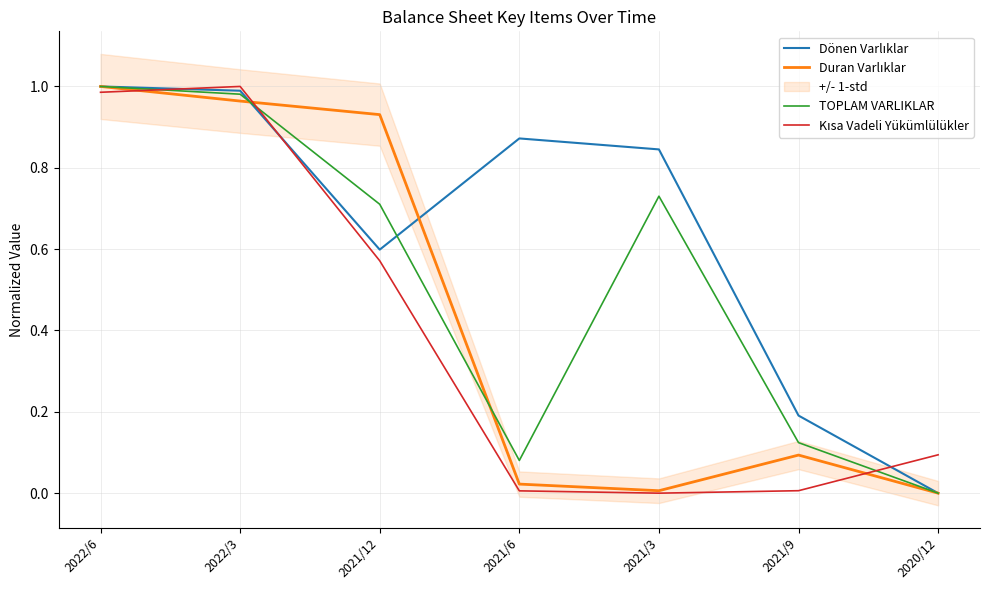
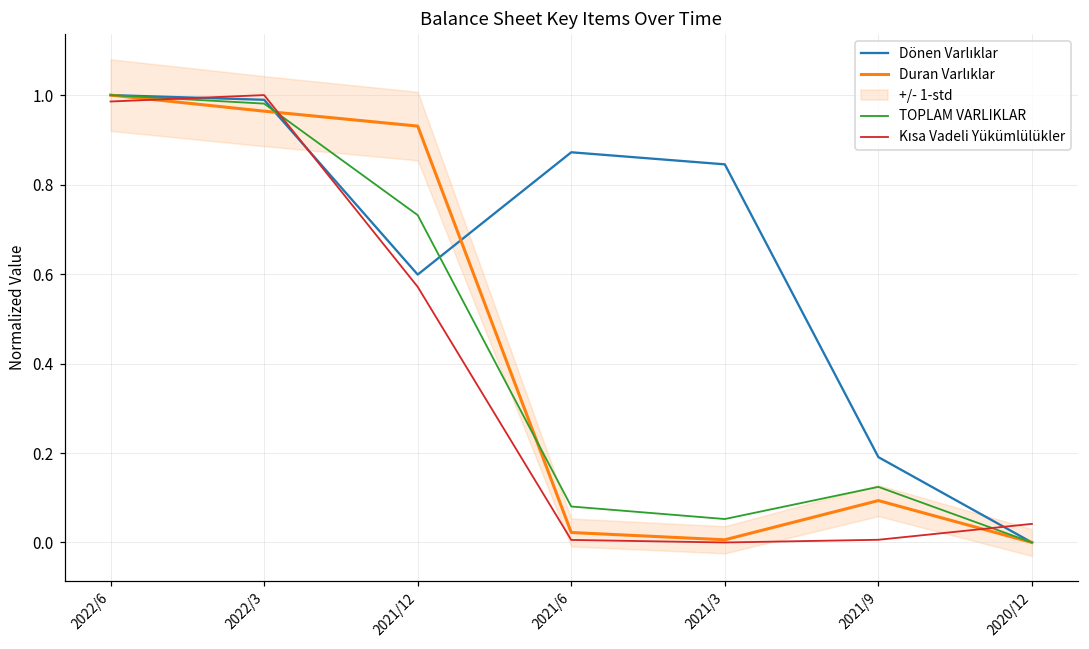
TOPLAM VARLIKLAR, 2021/12: 0.71 -> 0.73
TOPLAM VARLIKLAR, 2021/3: 0.73 -> 0.05
Kısa Vadeli Yükümlülükler, 2020/12: 0.09 -> 0.04
